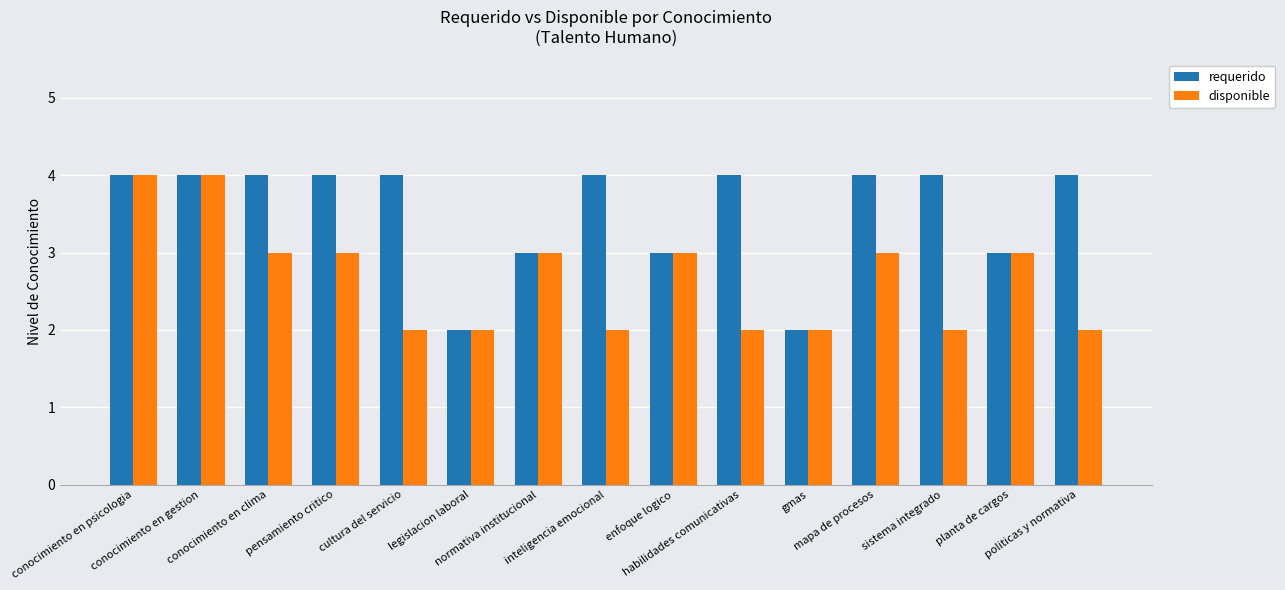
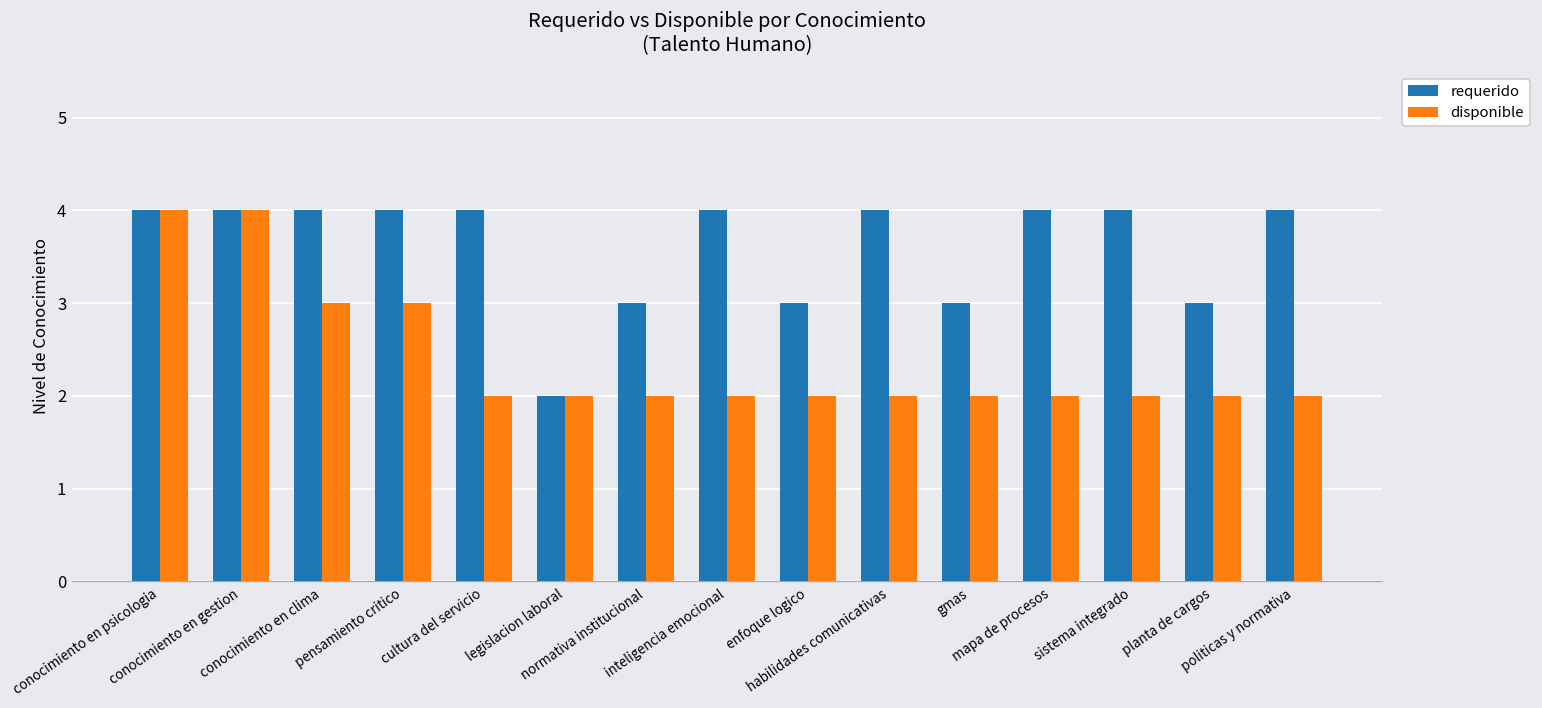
disponible, normativa institucional: 3 -> 2
disponible, enfoque logico: 3 -> 2
requerido, gmas: 2 -> 3
disponible, mapa de procesos: 3 -> 2
disponible, planta de cargos: 3 -> 2
